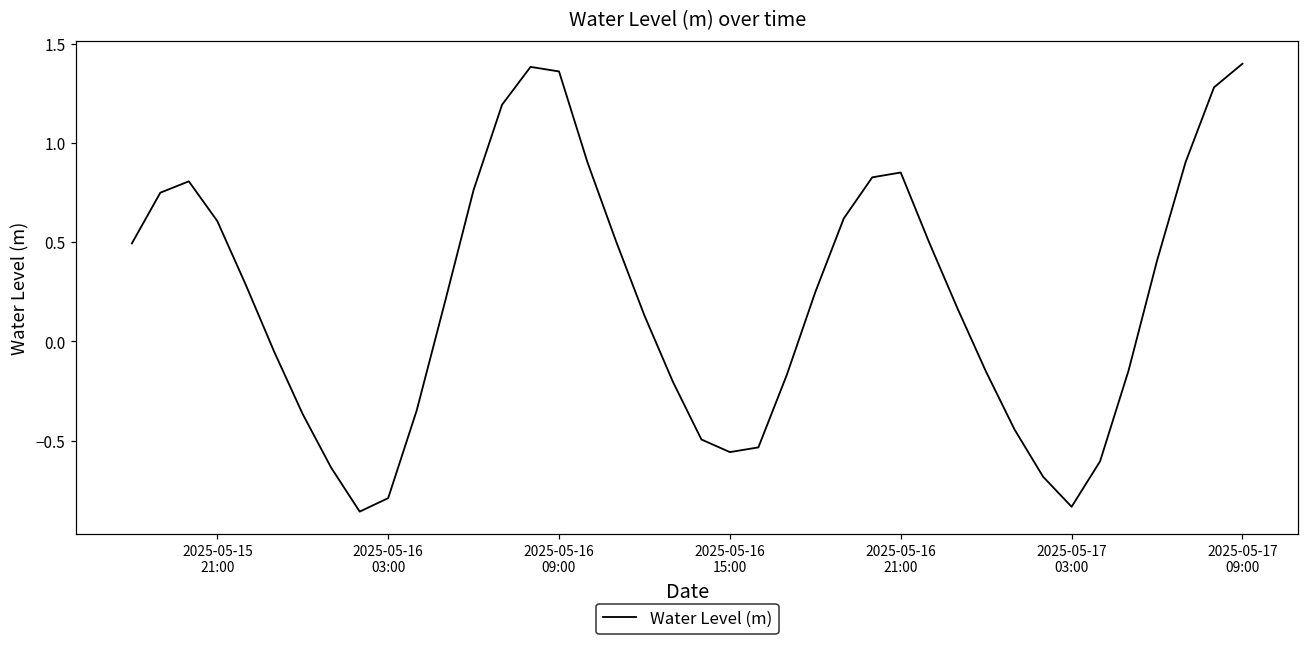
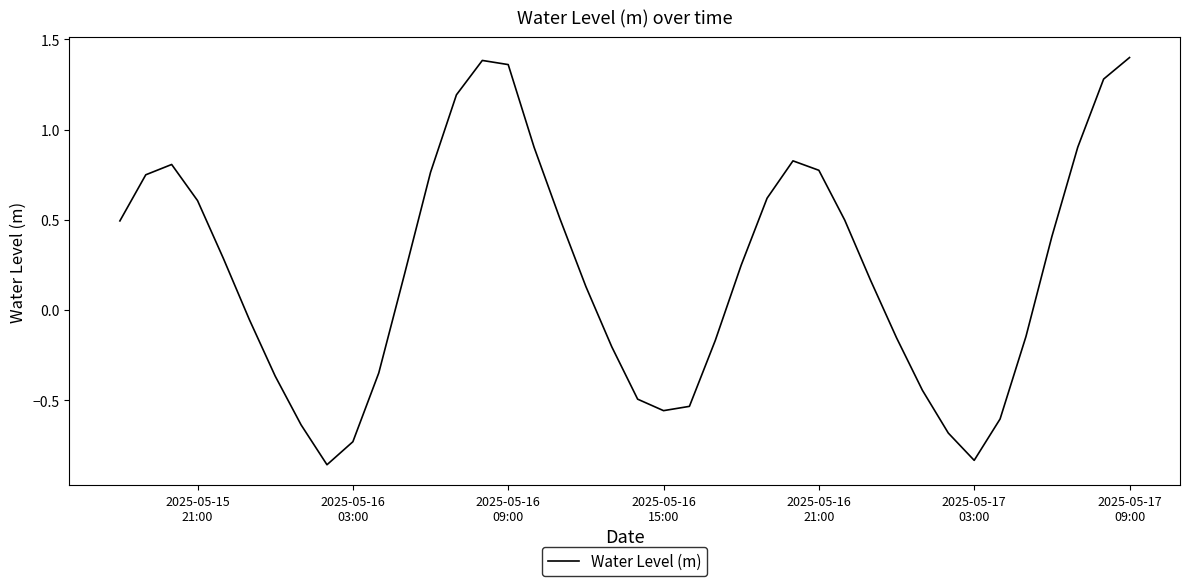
2025-05-16 03:00: -0.79 -> -0.73
2025-05-16 21:00: 0.85 -> 0.77
